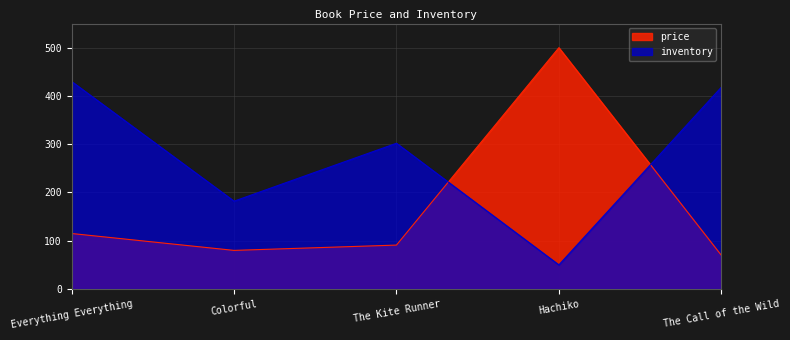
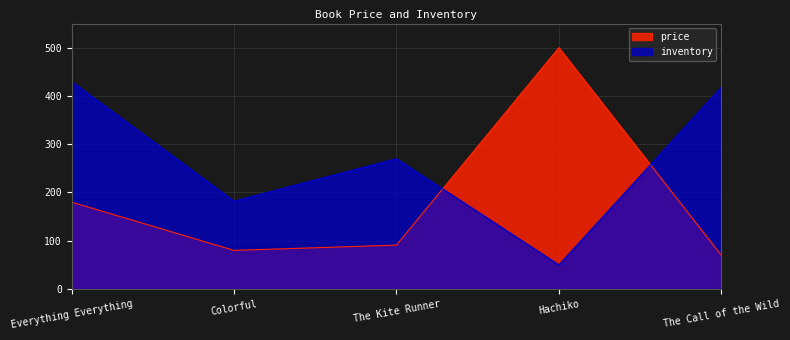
price, Everything Everything: 120 -> 180
inventory, The Kite Runner: 300 -> 270
